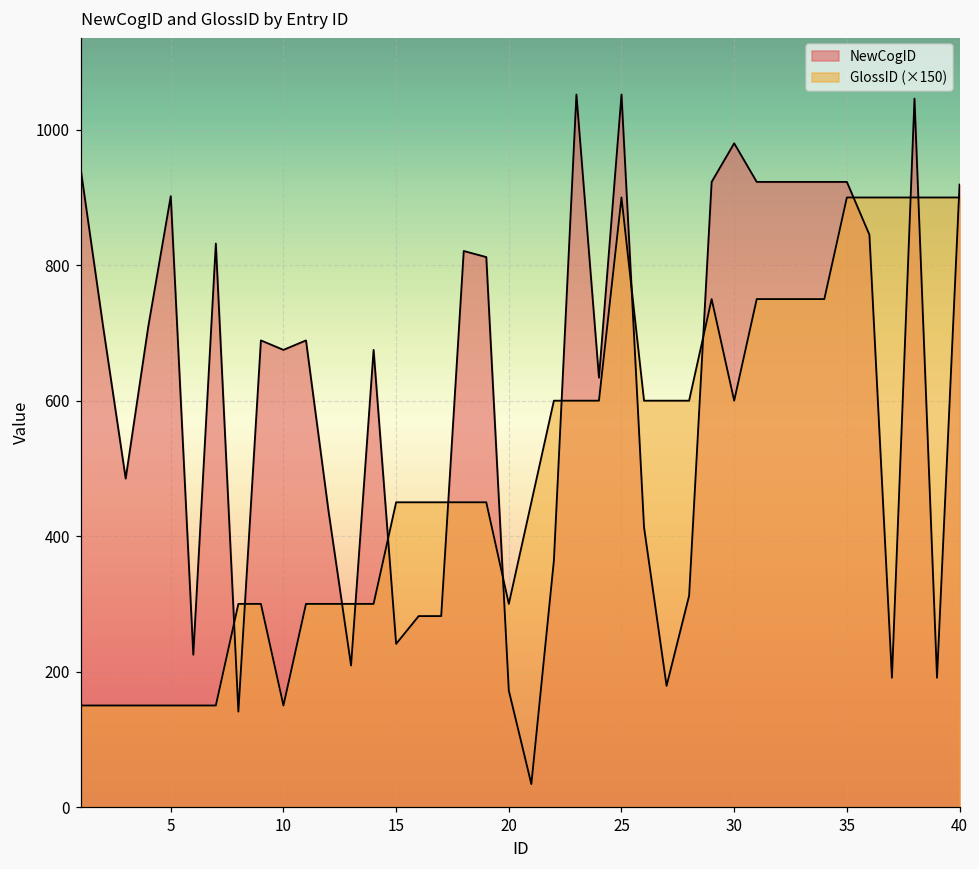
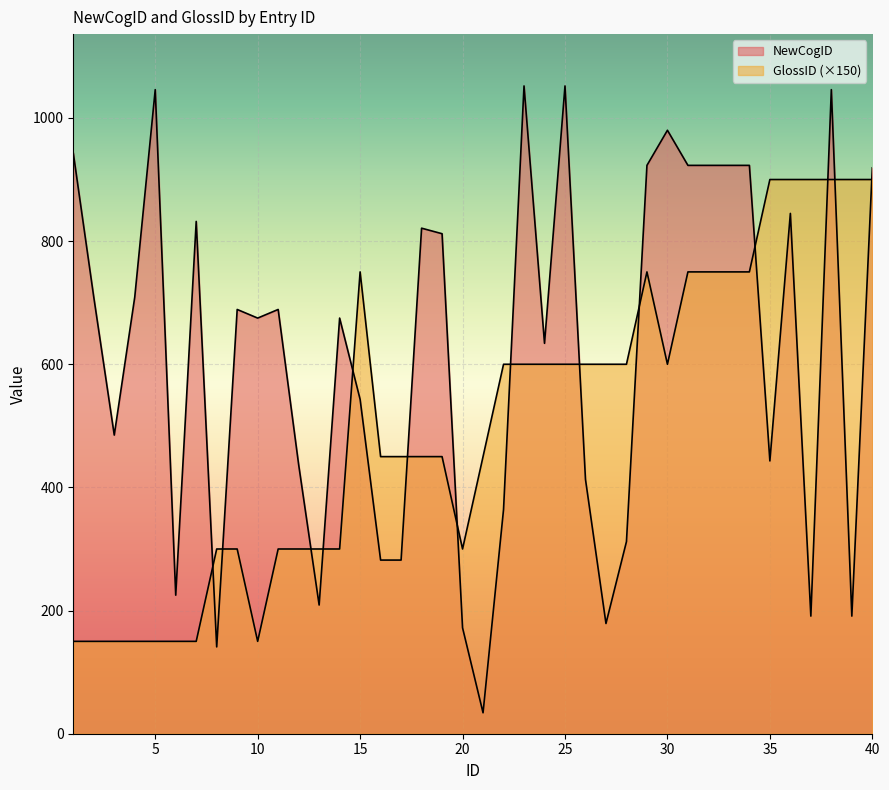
NewCogID, 5: 900 -> 1050
NewCogID, 15: 240 -> 540
GlossID (×150), 15: 450 -> 750
GlossID (×150), 25: 900 -> 600
NewCogID, 35: 920 -> 440
